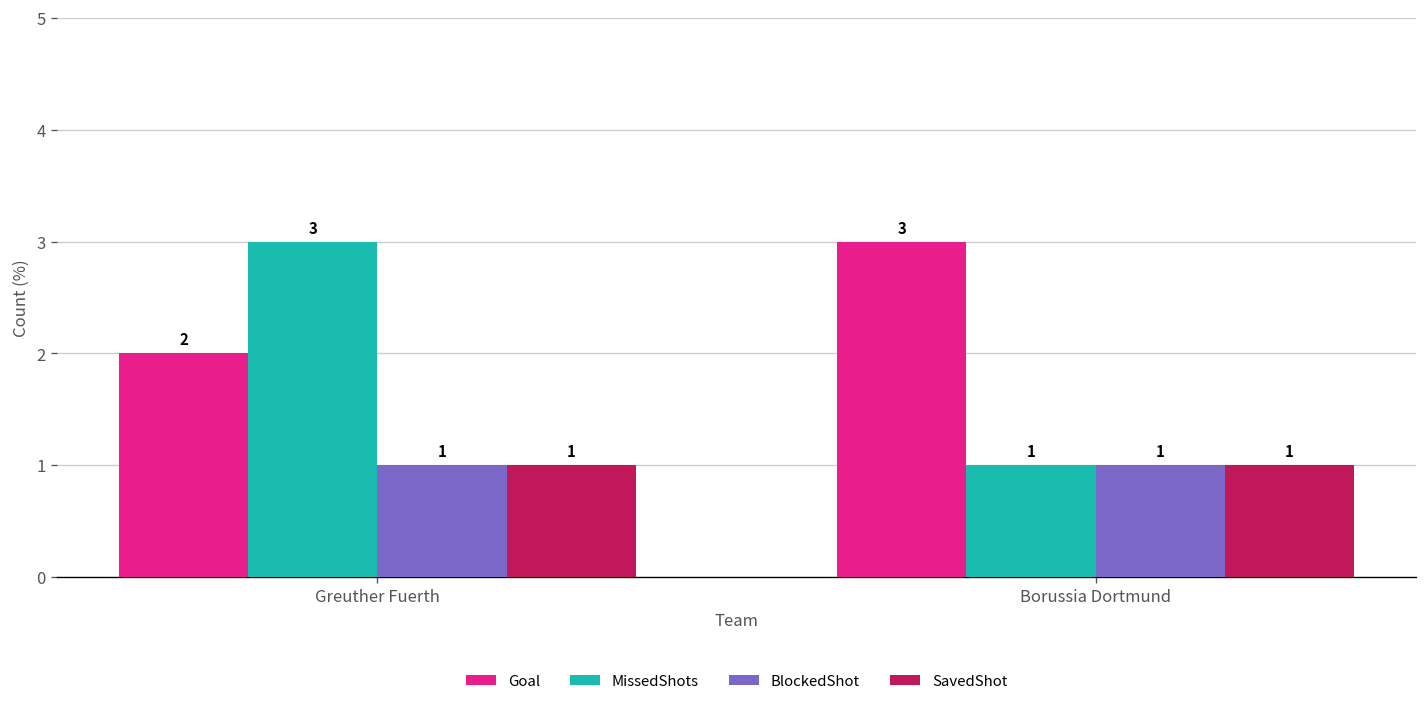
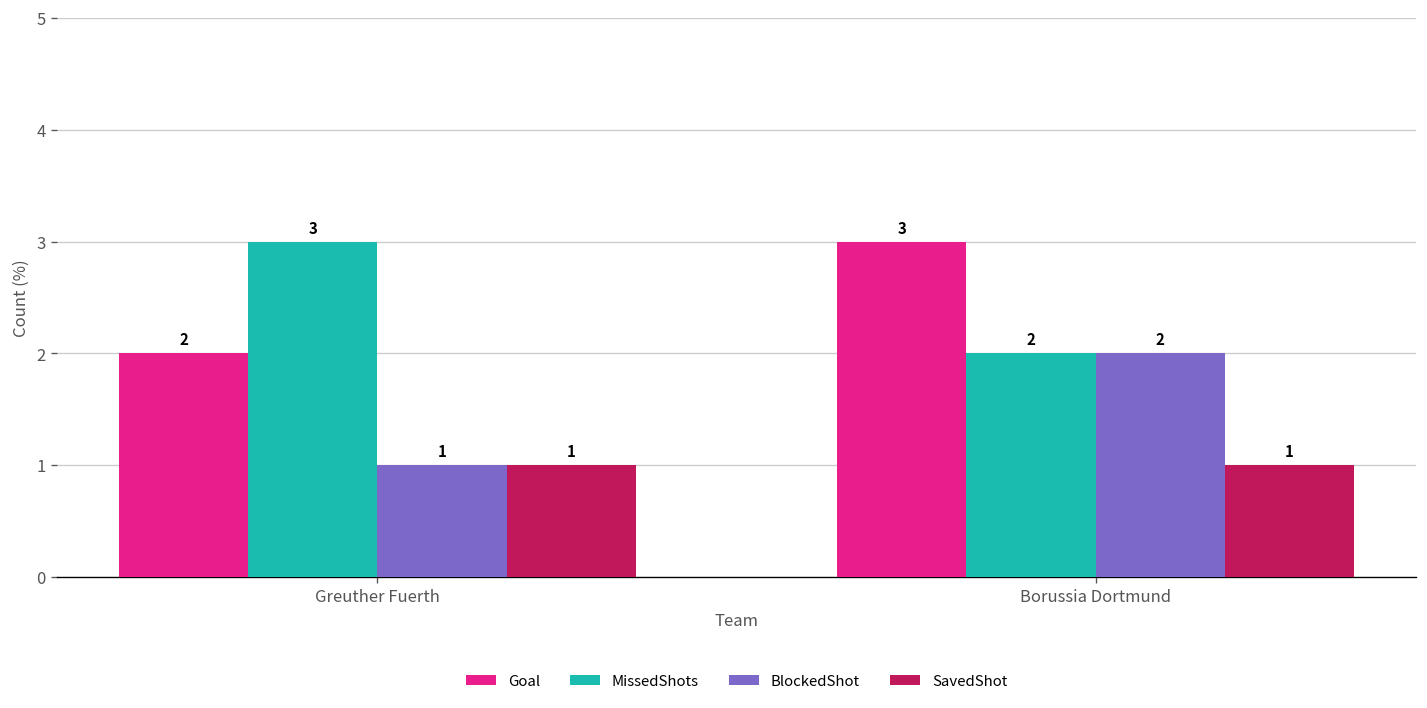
MissedShots, Borussia Dortmund: 1 -> 2
BlockedShot, Borussia Dortmund: 1 -> 2
